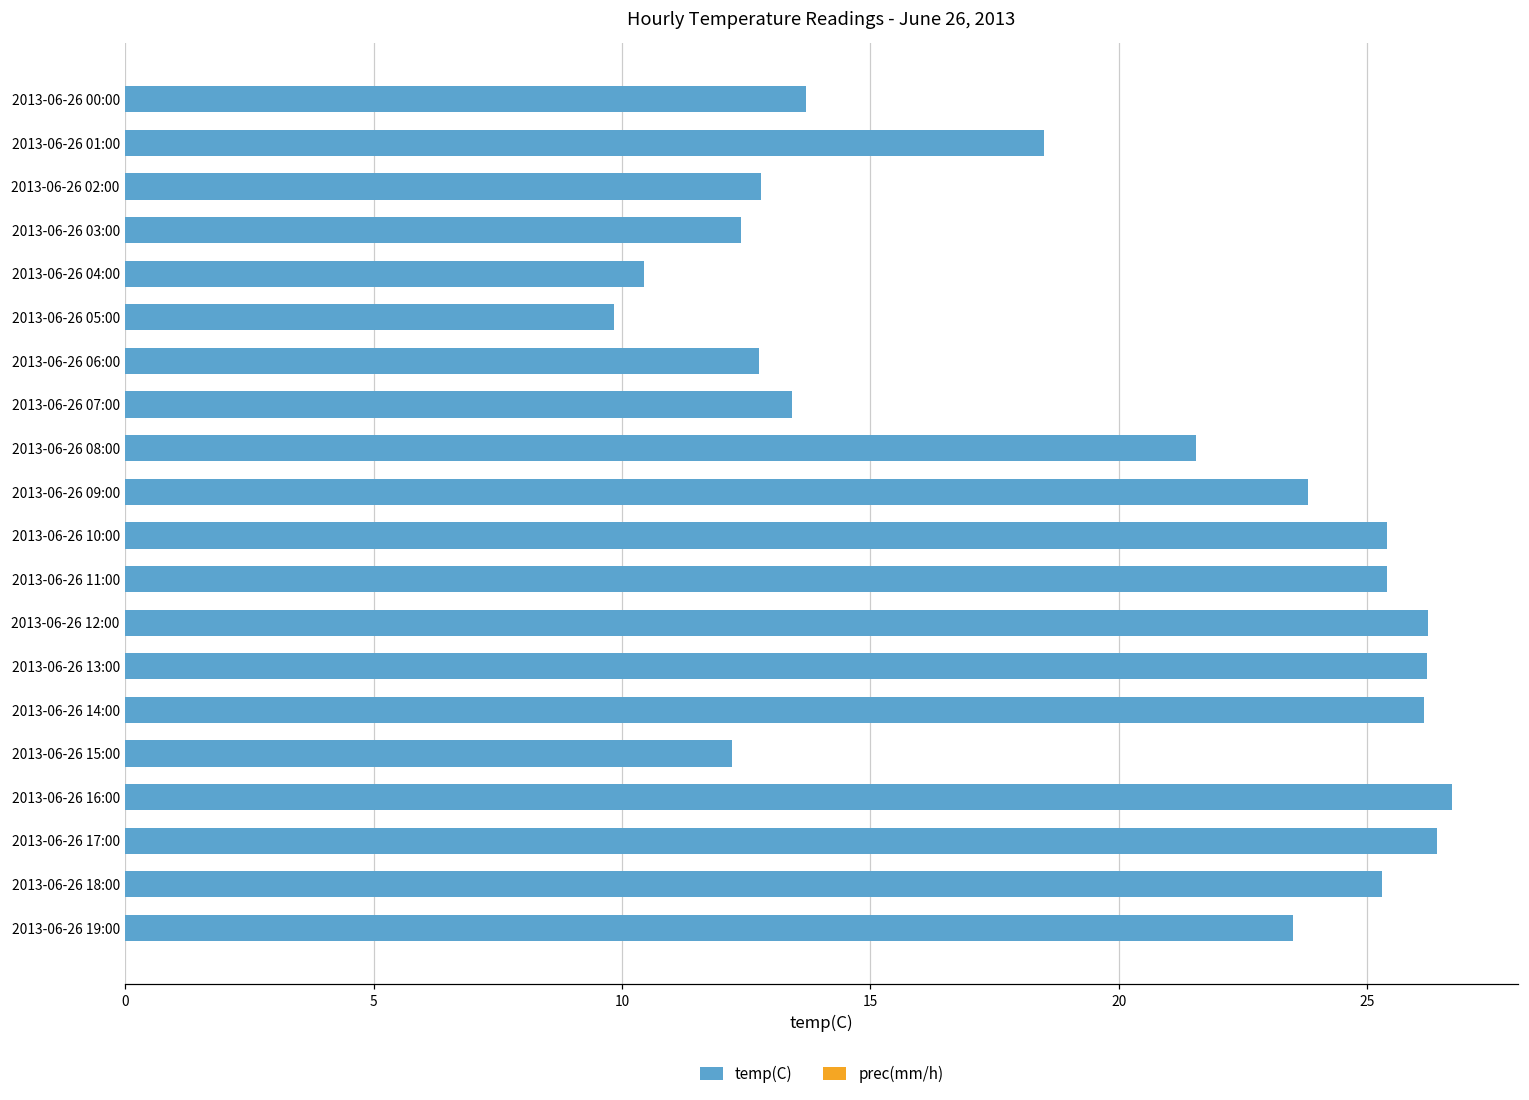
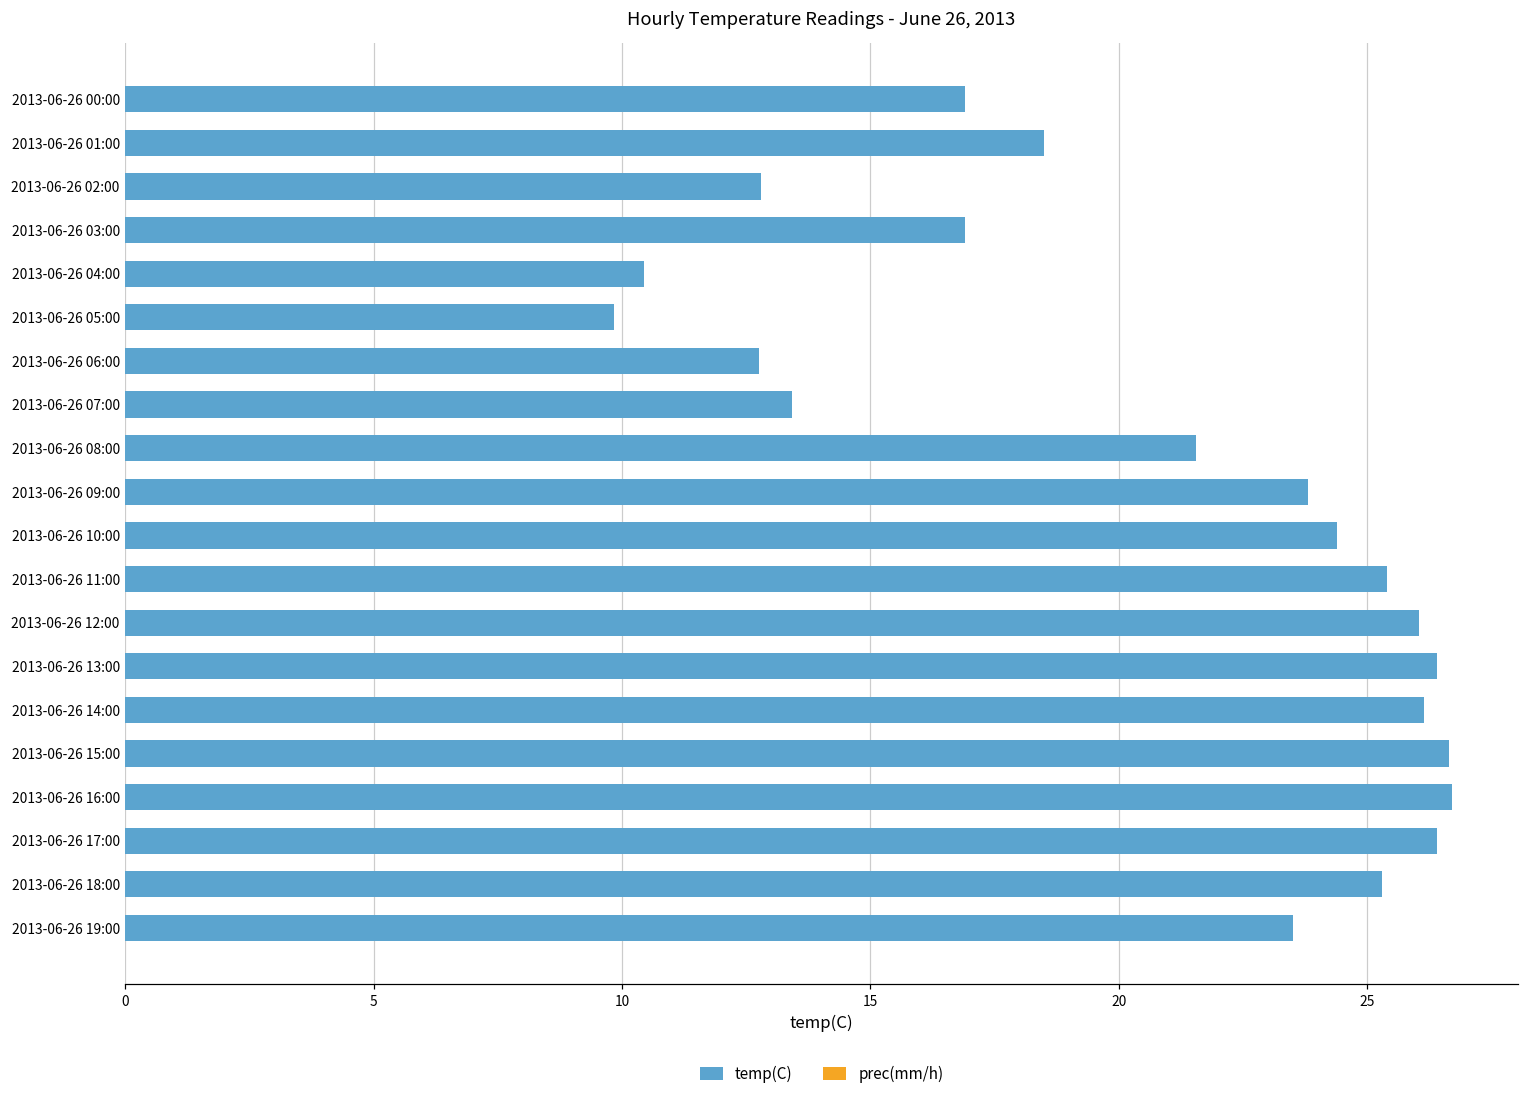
temp(C), 2013-06-26 00:00: 13.7 -> 16.9
temp(C), 2013-06-26 03:00: 12.4 -> 16.9
temp(C), 2013-06-26 10:00: 25.4 -> 24.4
temp(C), 2013-06-26 12:00: 26.2 -> 26.1
temp(C), 2013-06-26 13:00: 26.2 -> 26.4
temp(C), 2013-06-26 15:00: 12.2 -> 26.7
